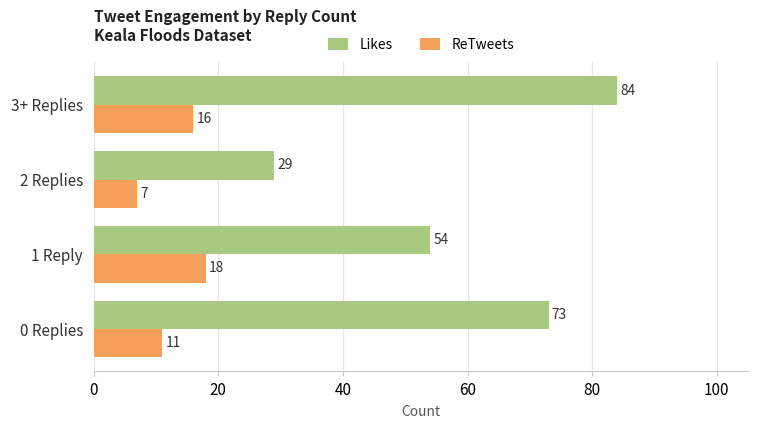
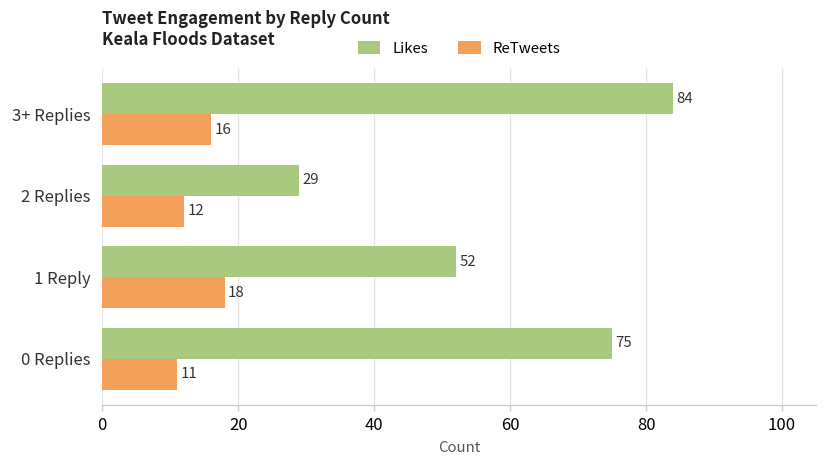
ReTweets, 2 Replies: 7 -> 12
Likes, 1 Reply: 54 -> 52
Likes, 0 Replies: 73 -> 75
